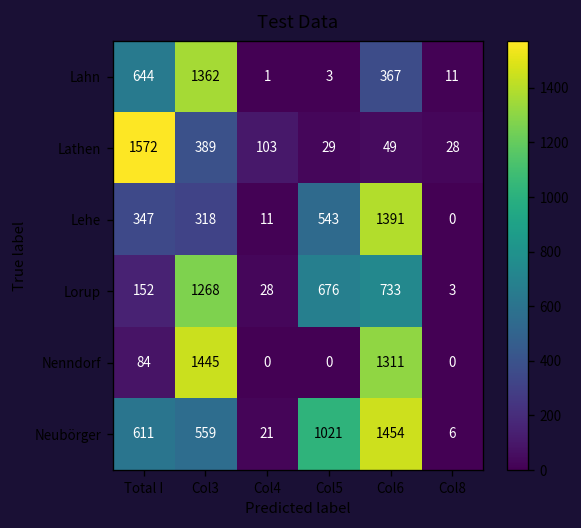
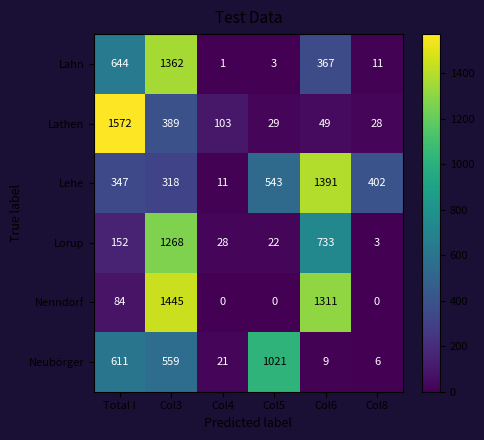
Lehe, Col8: 0 -> 402
Lorup, Col5: 676 -> 22
Neubörger, Col6: 1454 -> 9
